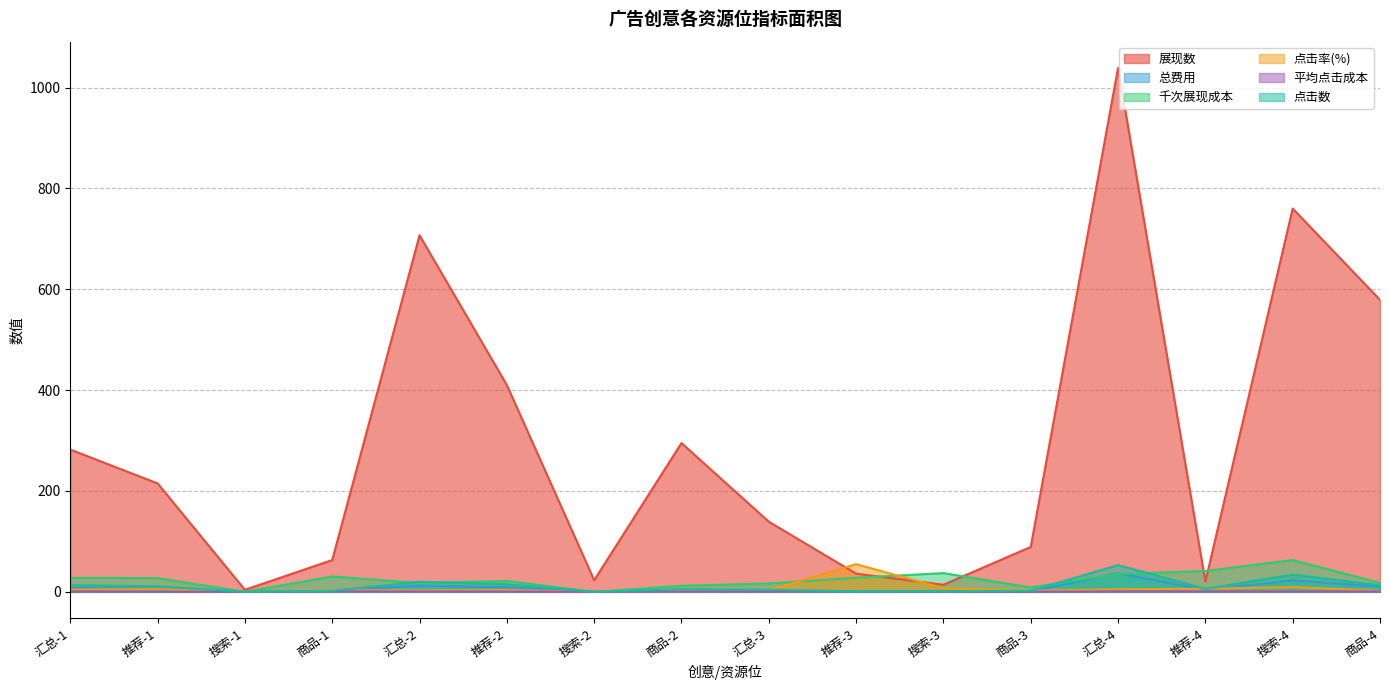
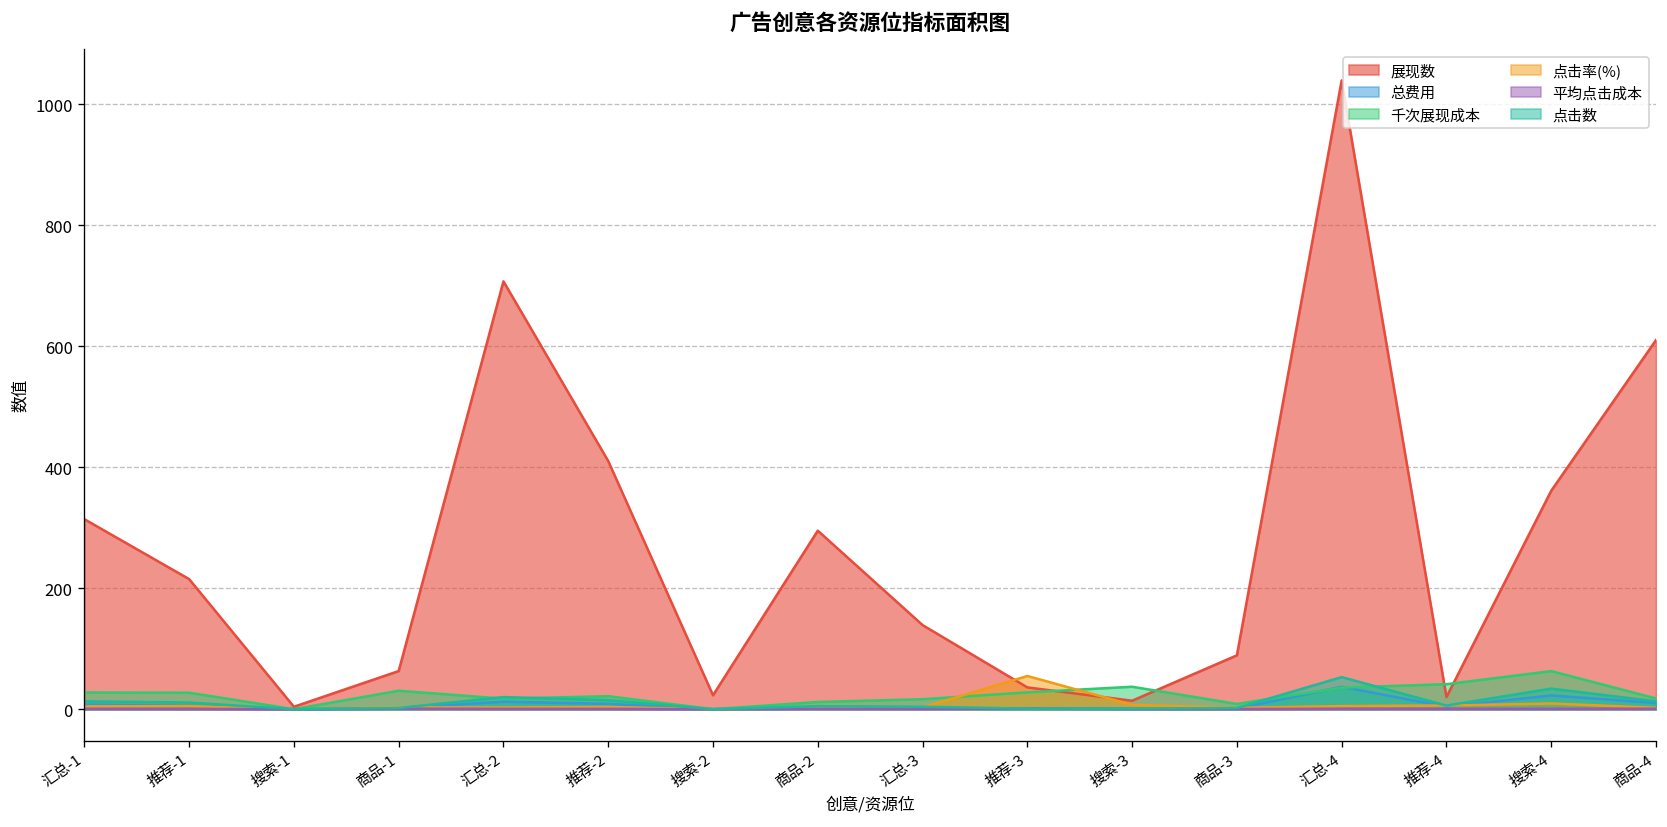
展现数, 汇总-1: 280 -> 310
展现数, 搜索-4: 760 -> 360
展现数, 商品-4: 580 -> 610
